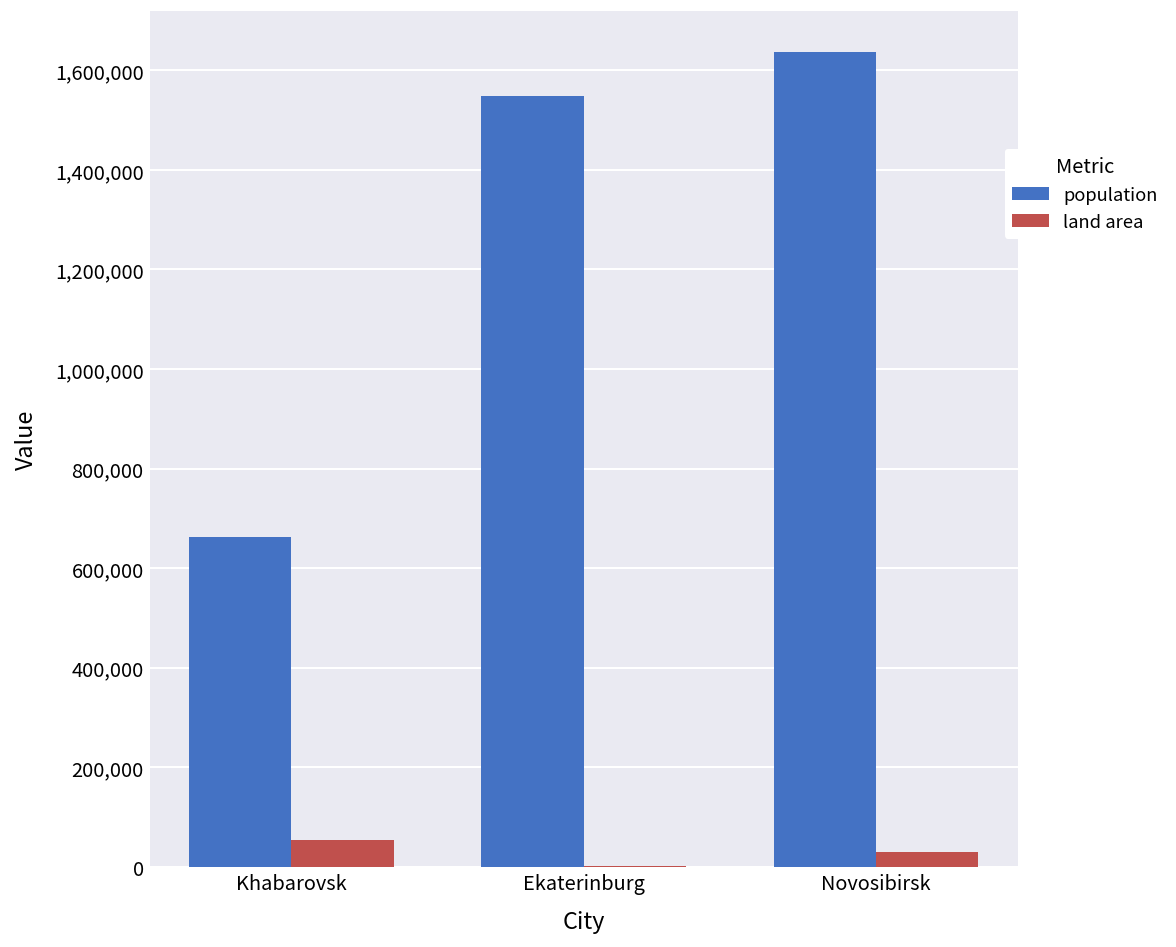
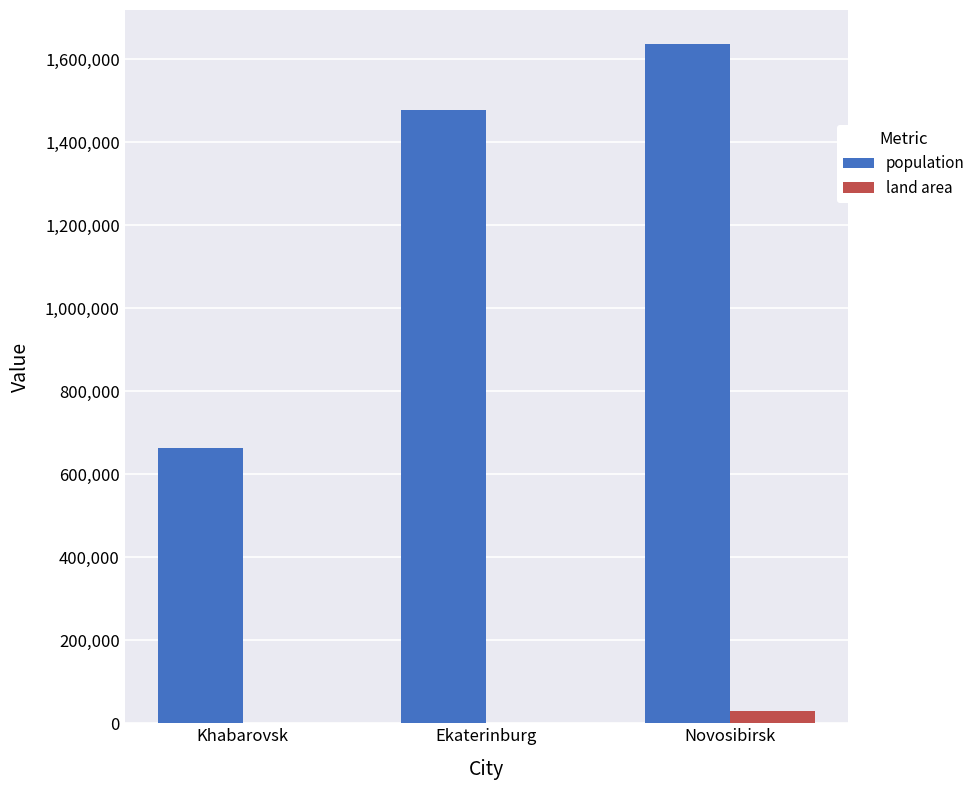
land area, Khabarovsk: 50,000 -> 0
population, Ekaterinburg: 1,550,000 -> 1,480,000
